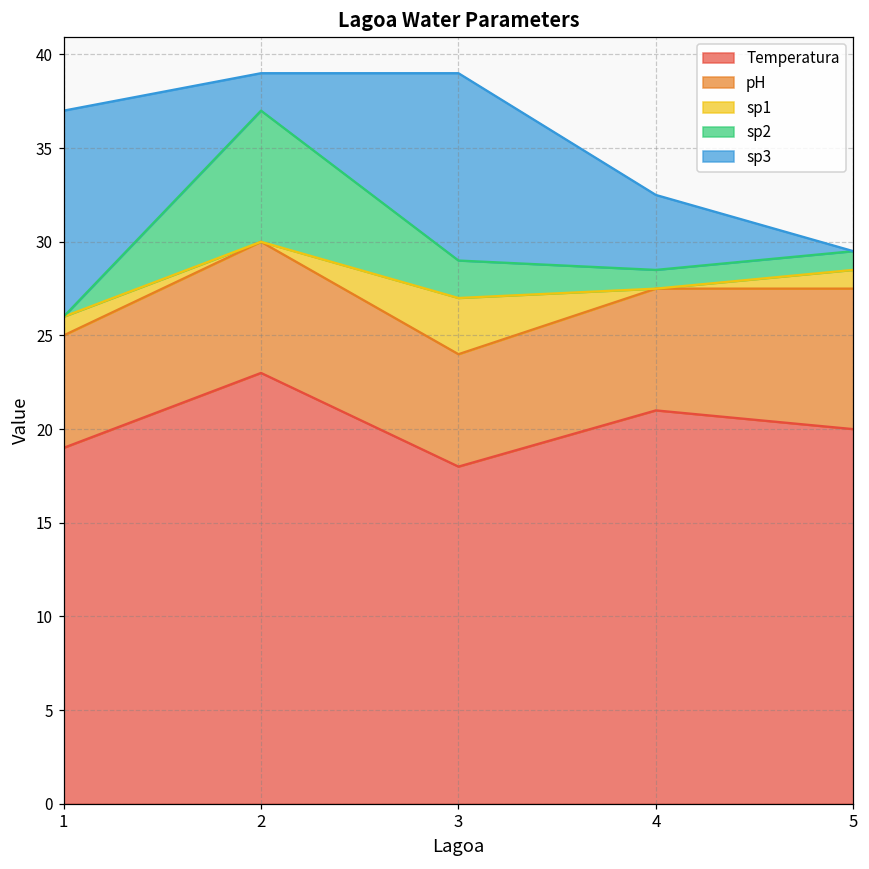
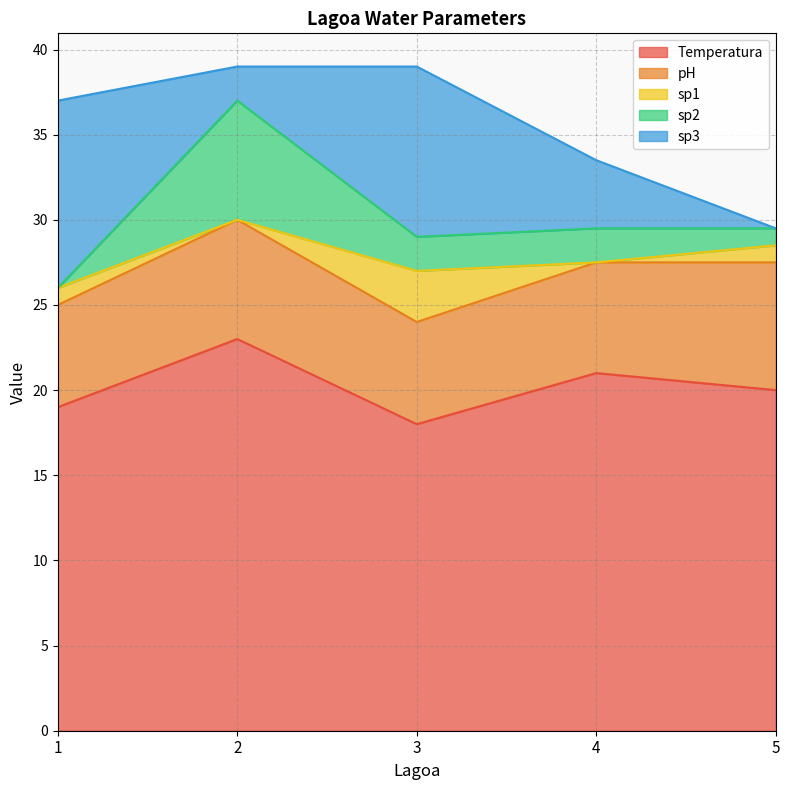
sp2, 4: 1 -> 2
